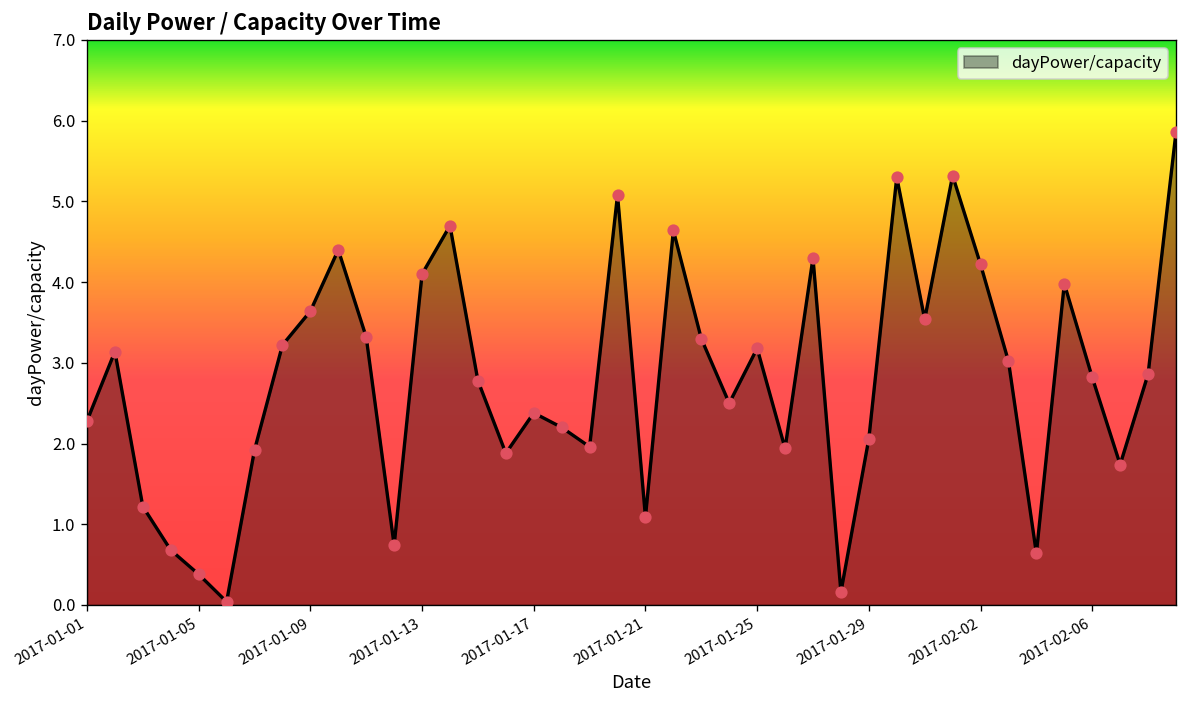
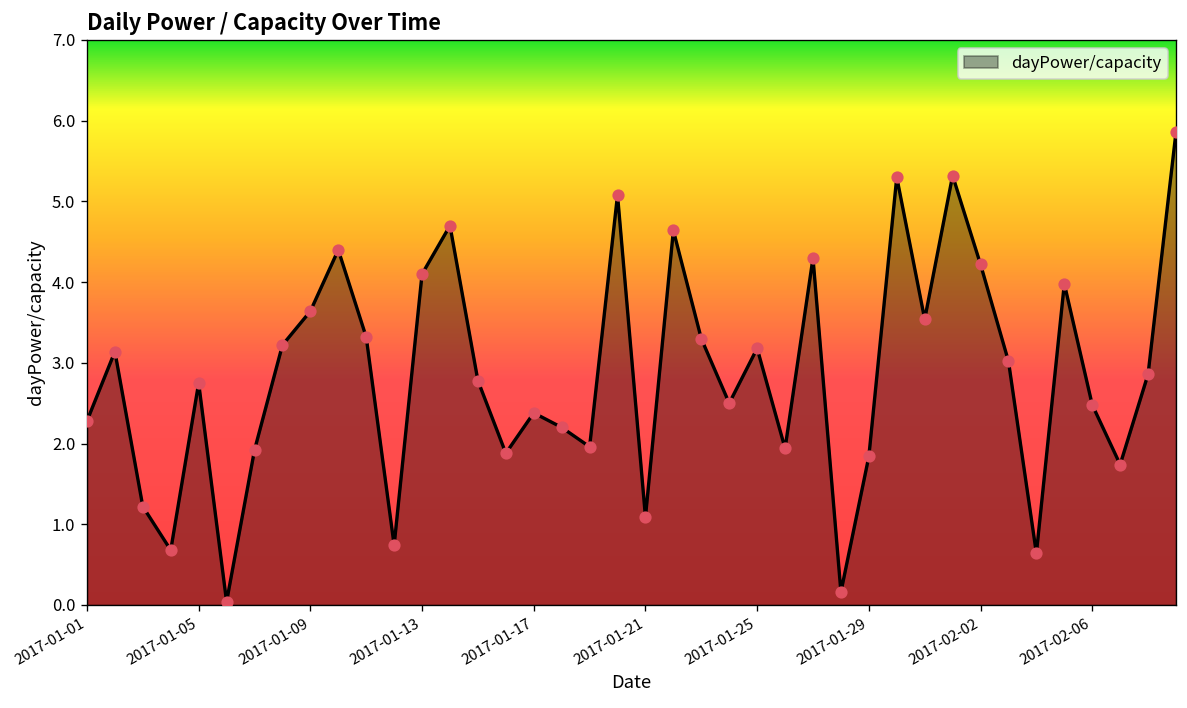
2017-01-05: 0.4 -> 2.8
2017-01-29: 2.1 -> 1.8
2017-02-06: 2.8 -> 2.5
